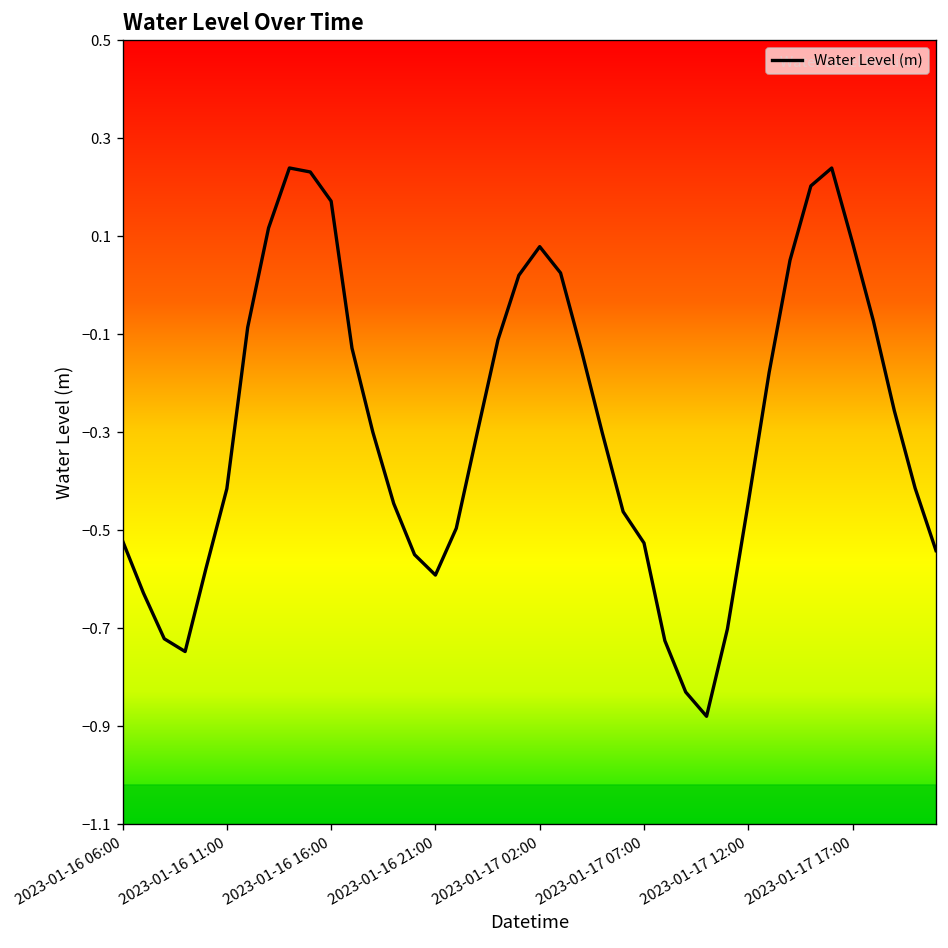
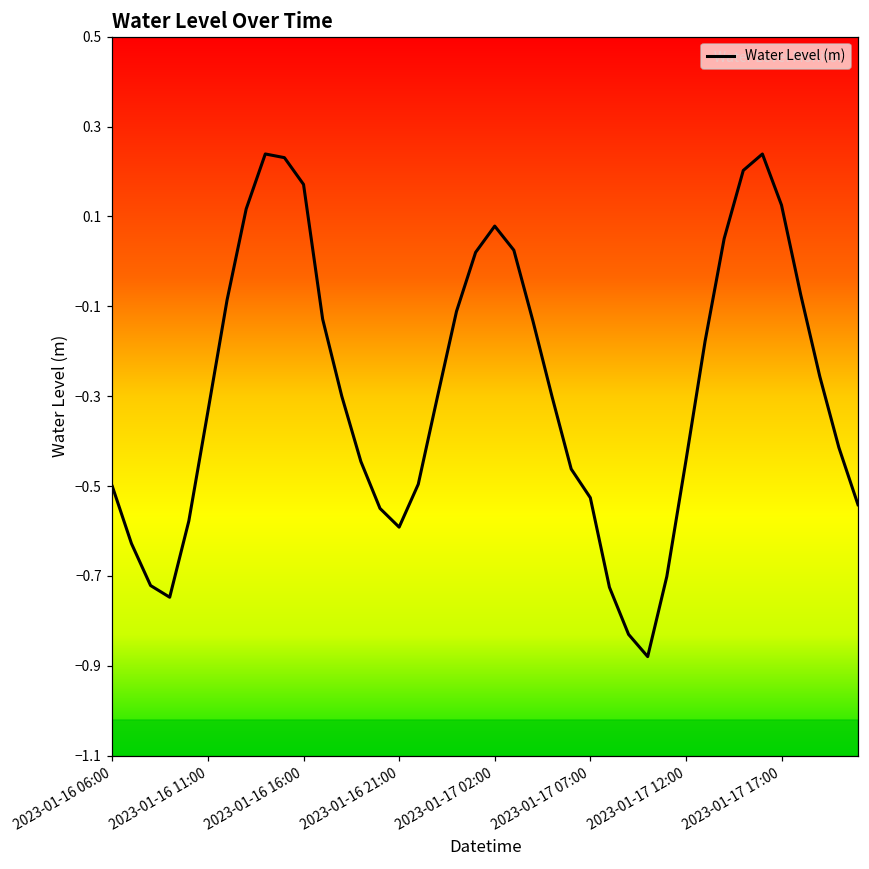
Water Level (m), 2023-01-16 06:00: -0.52 -> -0.50
Water Level (m), 2023-01-16 11:00: -0.42 -> -0.33
Water Level (m), 2023-01-17 17:00: 0.09 -> 0.13
